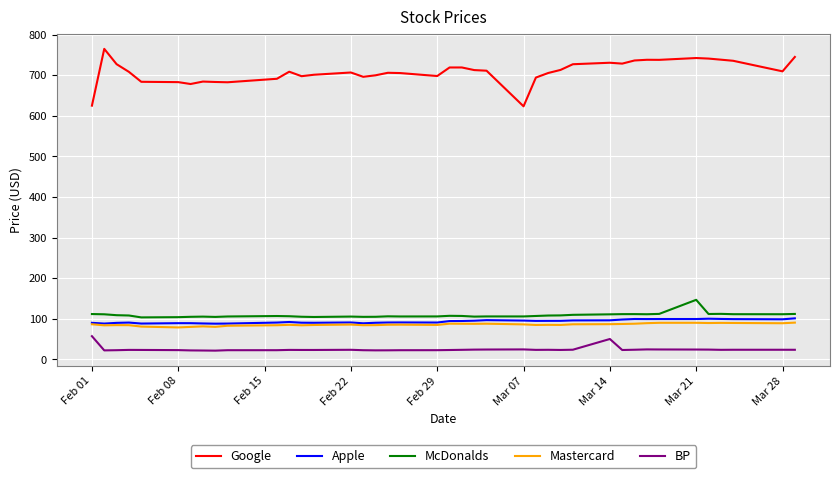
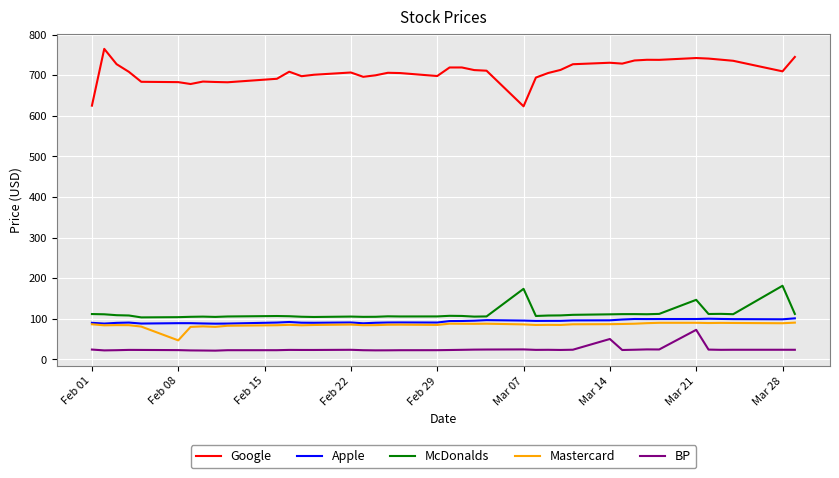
BP, Feb 01: 60 -> 20
Mastercard, Feb 08: 80 -> 50
McDonalds, Mar 07: 110 -> 170
BP, Mar 21: 20 -> 70
McDonalds, Mar 28: 110 -> 180
